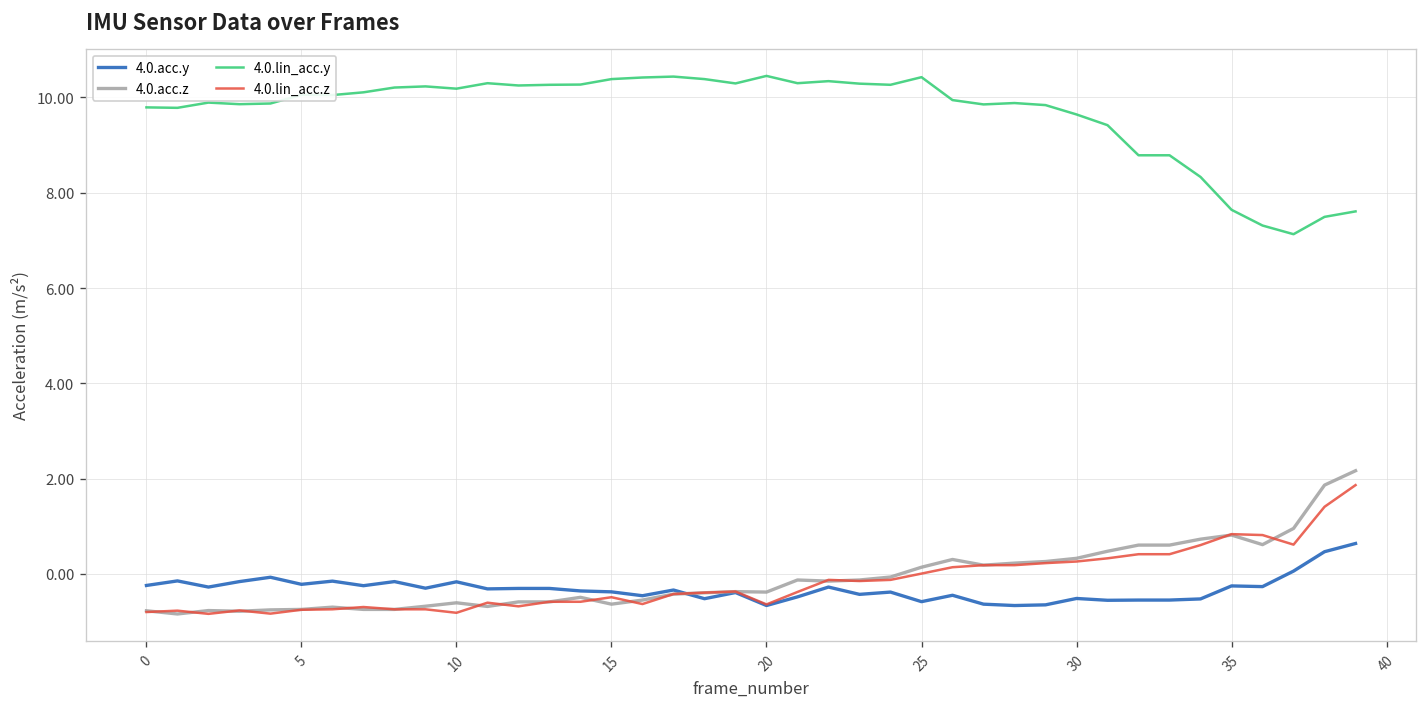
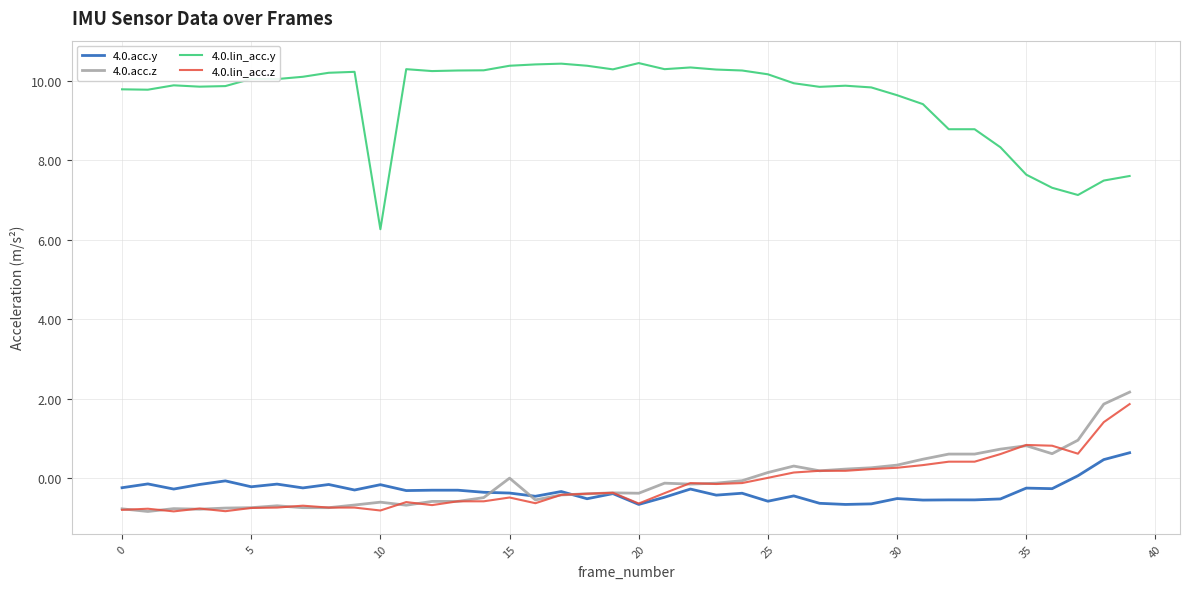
4.0.lin_acc.y, 10: 10.2 -> 6.3
4.0.acc.z, 15: -0.6 -> 0.0
4.0.lin_acc.y, 25: 10.4 -> 10.2
